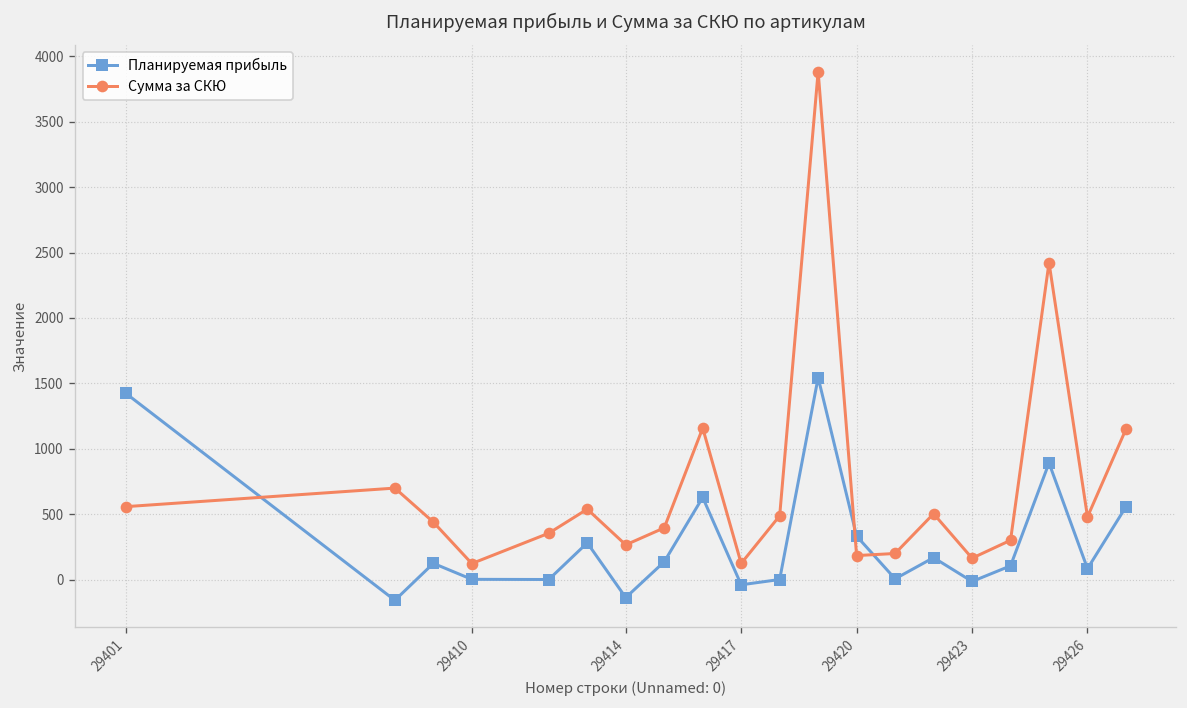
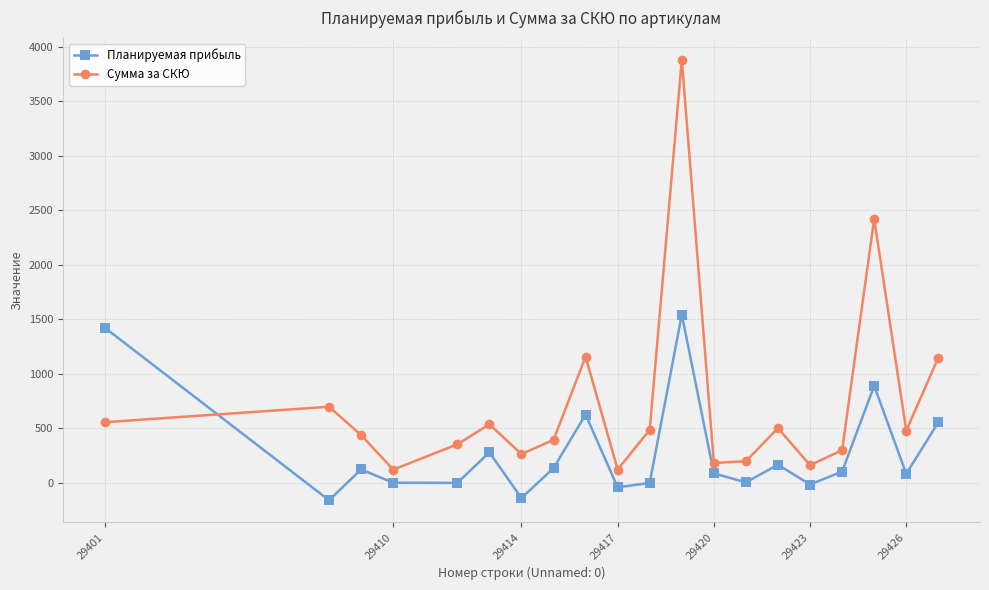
Планируемая прибыль, 29420: 330 -> 90
